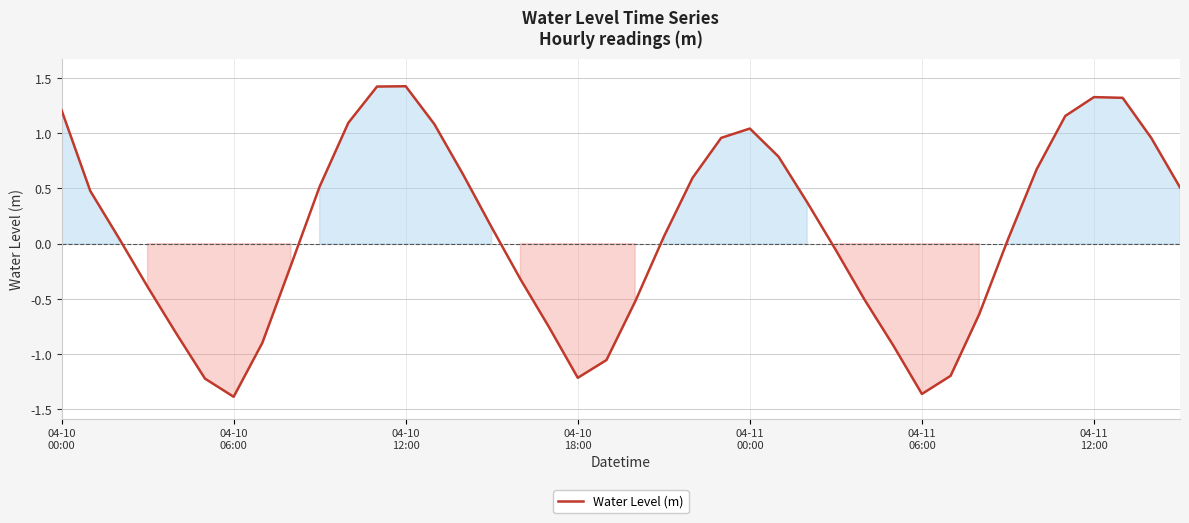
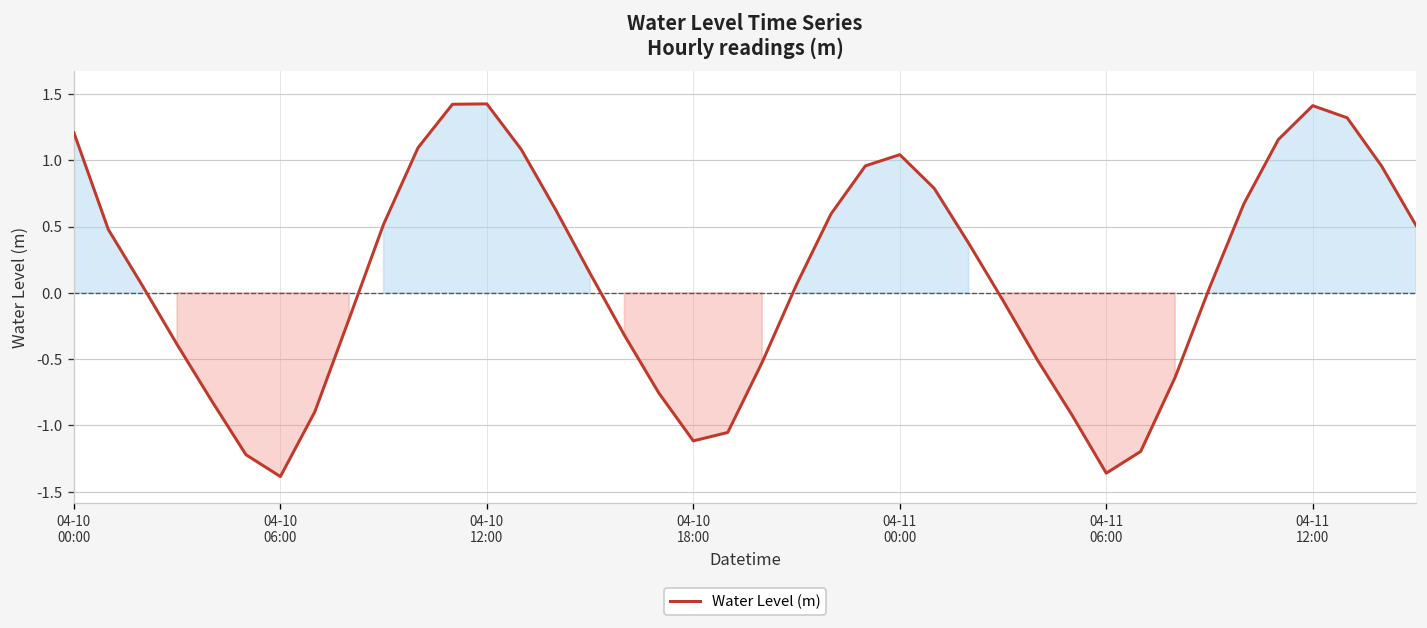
04-10 18:00: -1.21 -> -1.12
04-11 12:00: 1.33 -> 1.41
